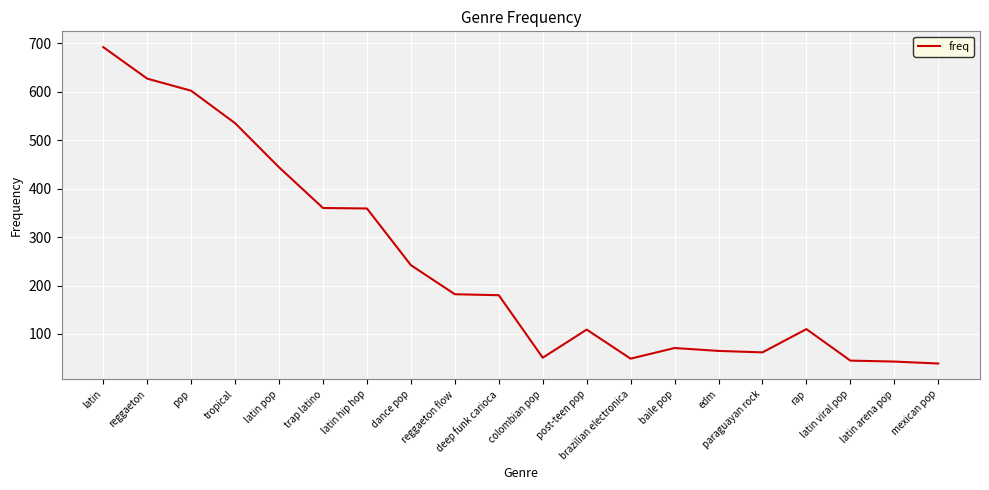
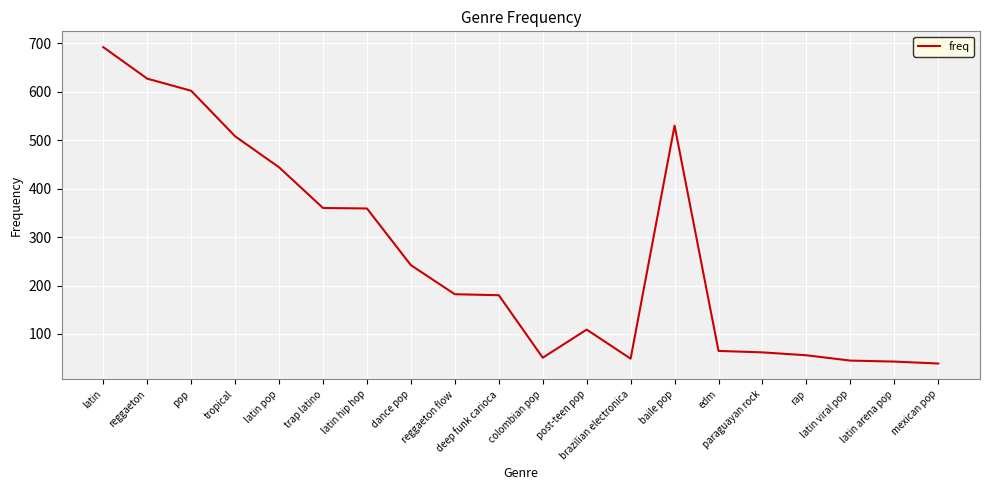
tropical: 540 -> 510
baile pop: 70 -> 530
rap: 110 -> 60
